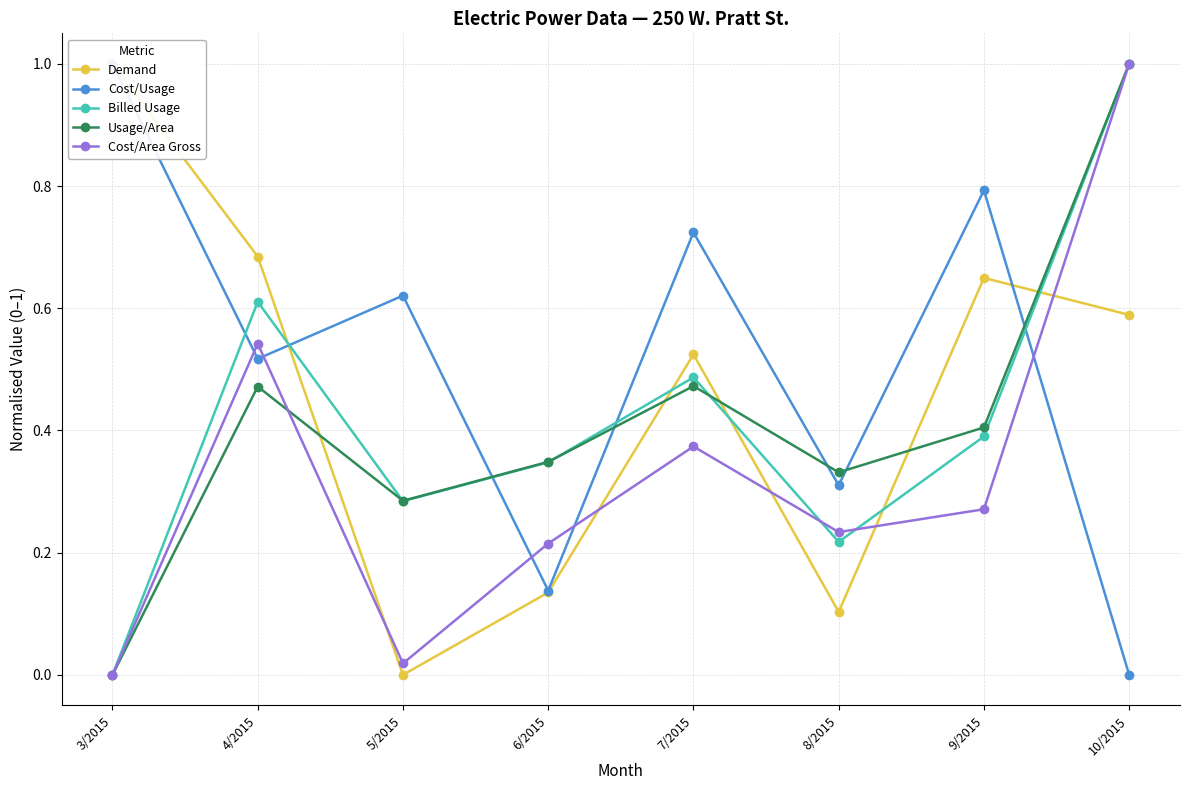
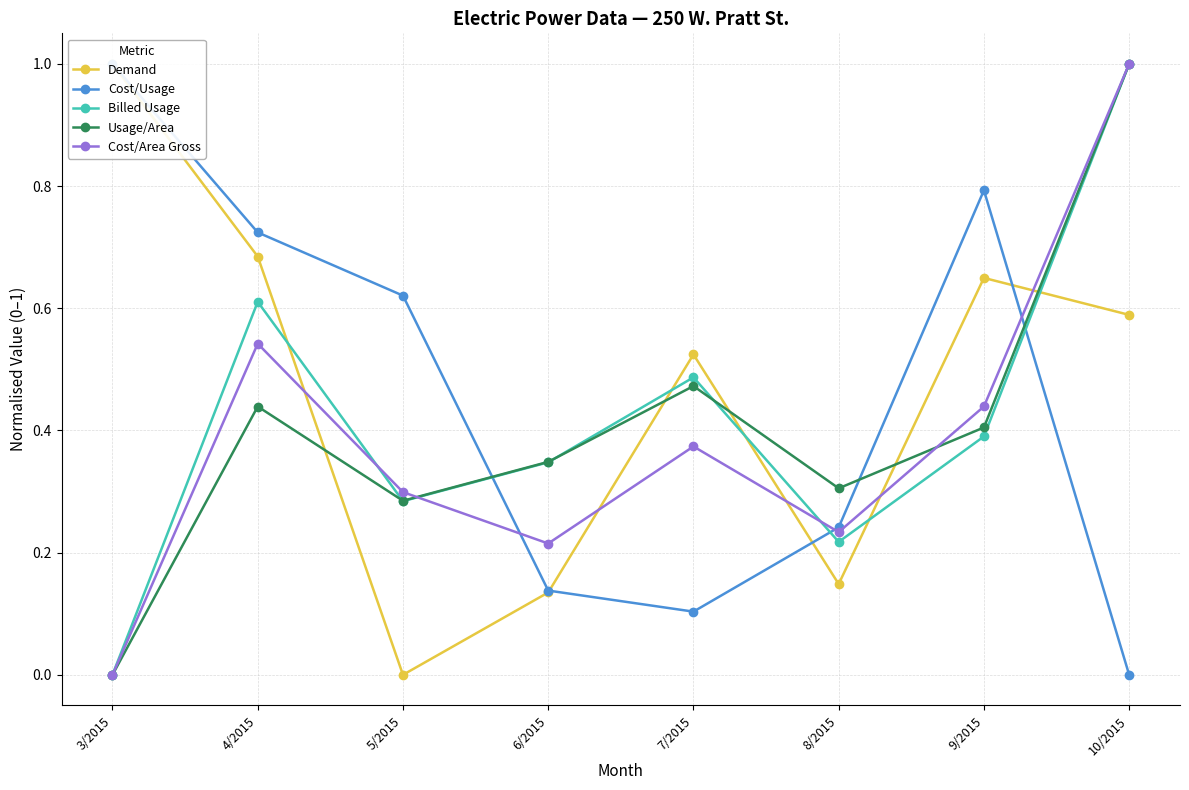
Cost/Usage, 4/2015: 0.52 -> 0.72
Usage/Area, 4/2015: 0.47 -> 0.44
Cost/Area Gross, 5/2015: 0.02 -> 0.30
Cost/Usage, 7/2015: 0.72 -> 0.10
Demand, 8/2015: 0.10 -> 0.15
Cost/Usage, 8/2015: 0.31 -> 0.24
Usage/Area, 8/2015: 0.33 -> 0.31
Cost/Area Gross, 9/2015: 0.27 -> 0.44
